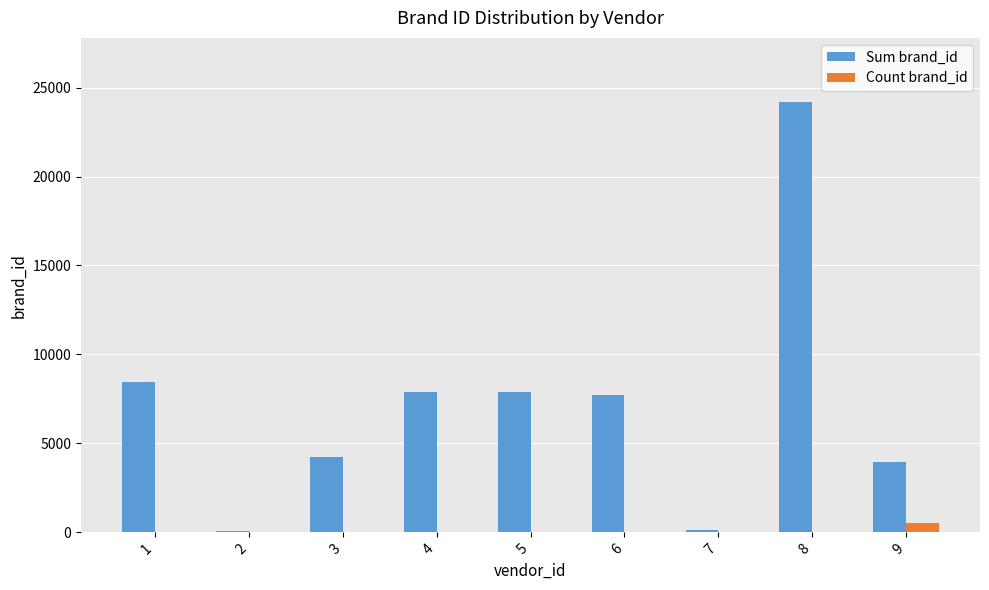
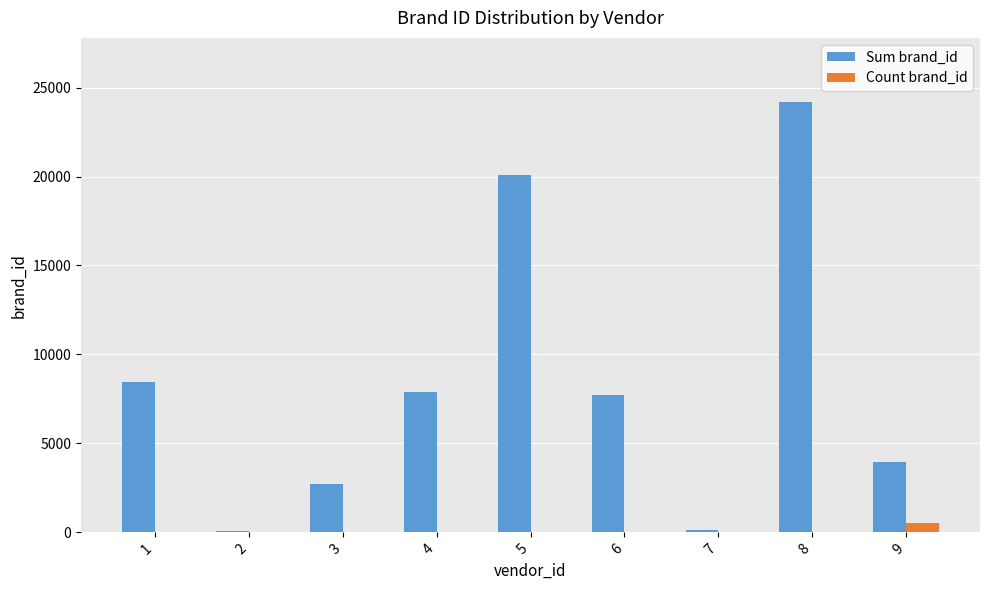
Sum brand_id, 3: 4200 -> 2700
Sum brand_id, 5: 7900 -> 20100
